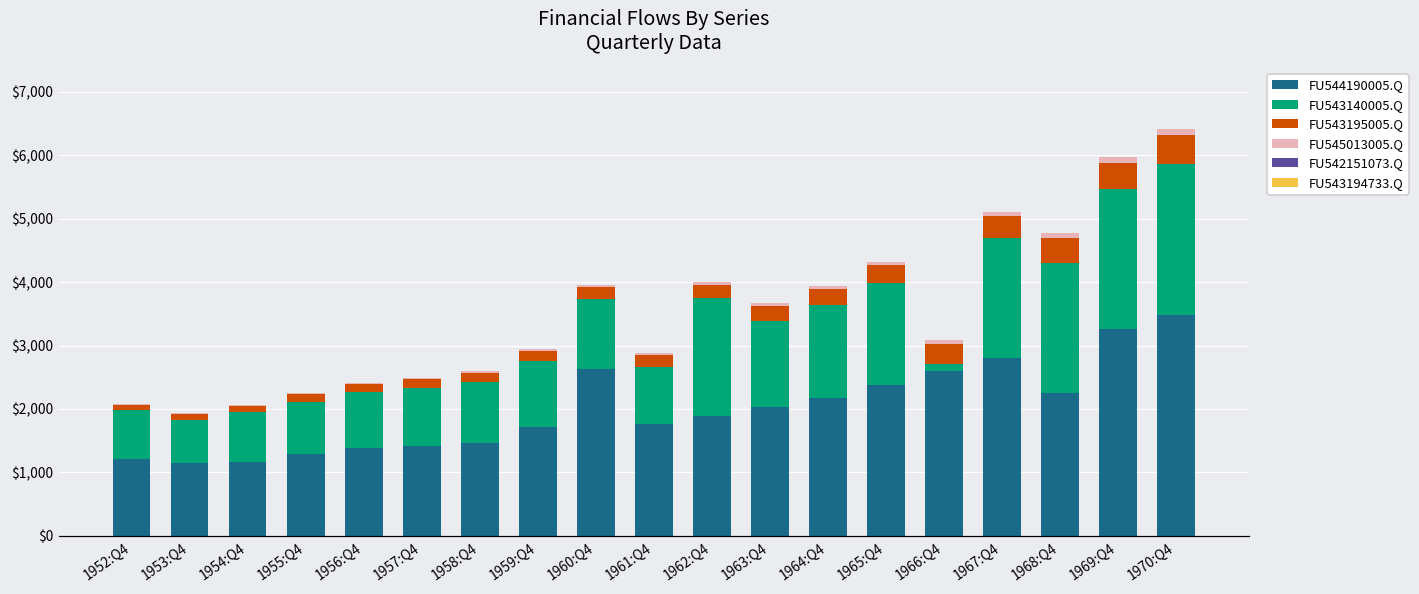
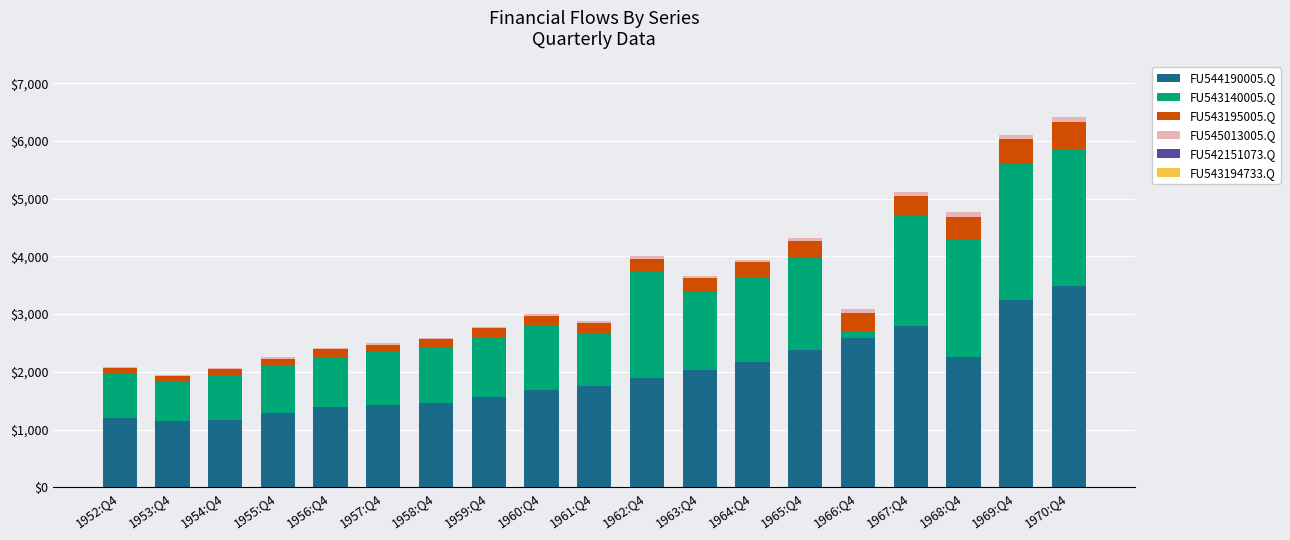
FU544190005.Q, 1959:Q4: $1,700 -> $1,600
FU544190005.Q, 1960:Q4: $2,600 -> $1,700
FU543140005.Q, 1969:Q4: $2,200 -> $2,400
